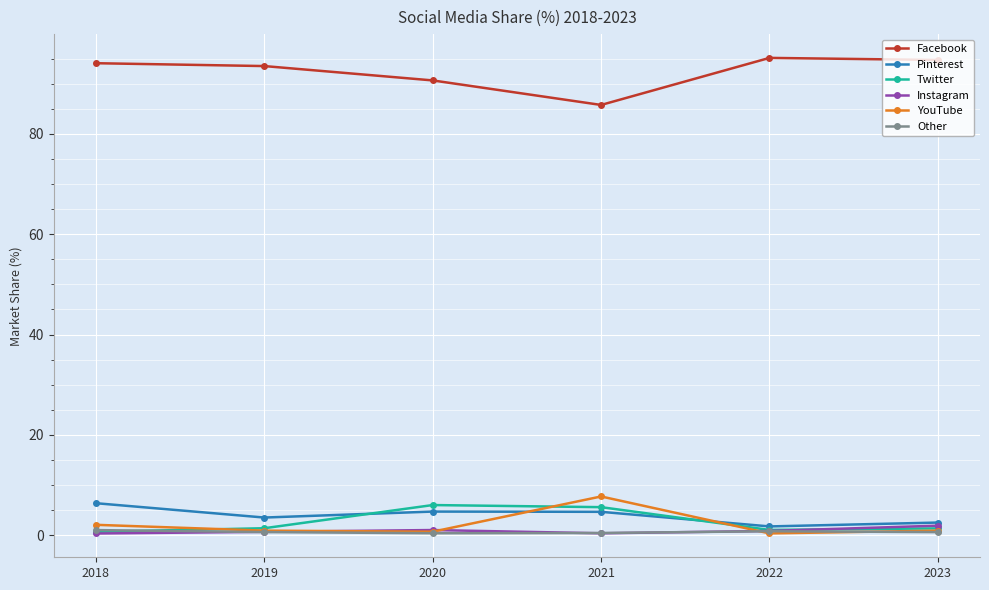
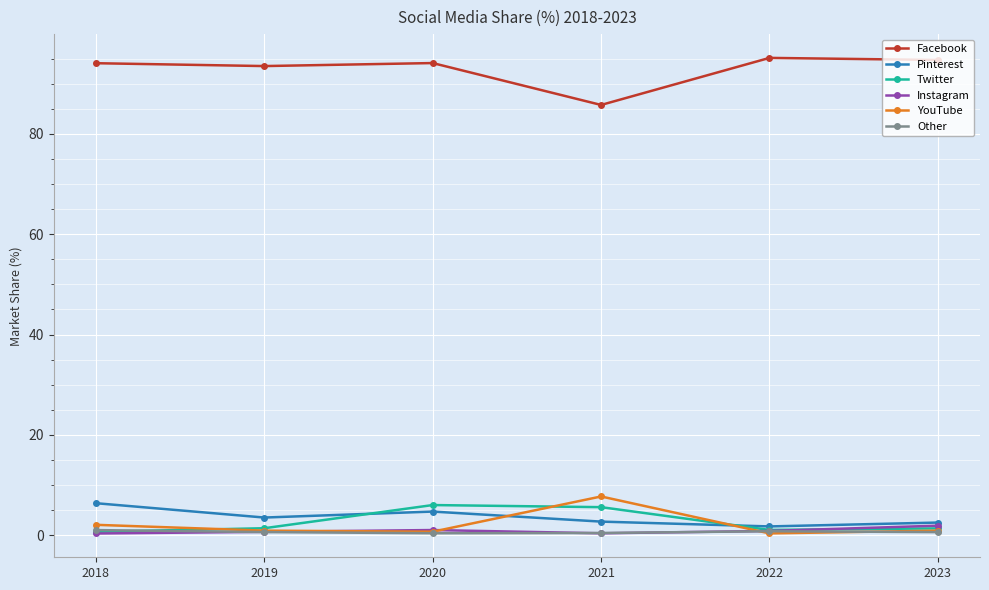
Facebook, 2020: 91 -> 94
Pinterest, 2021: 5 -> 3
